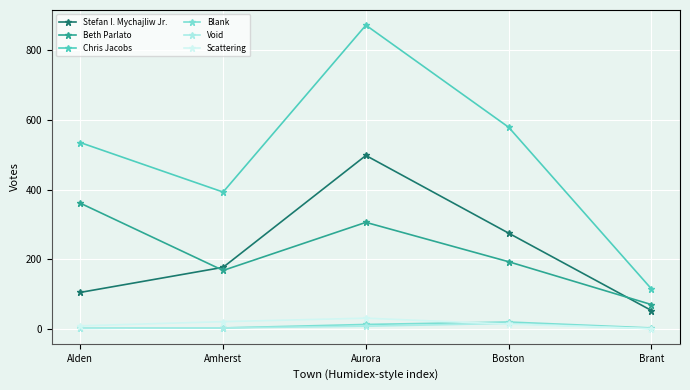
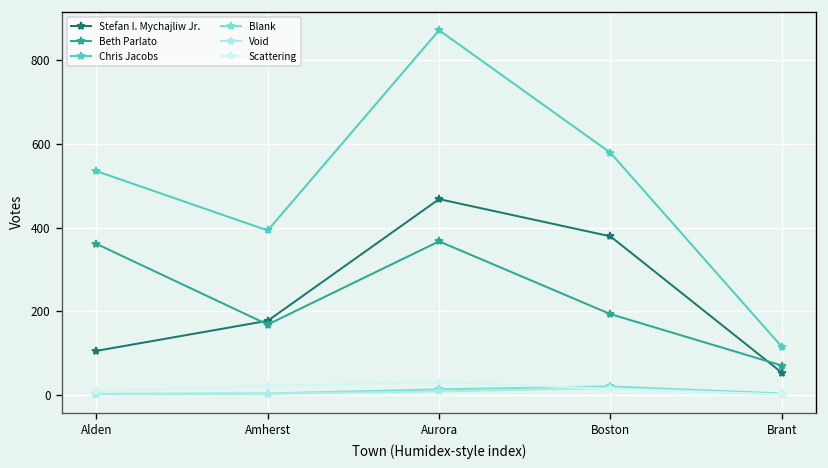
Stefan I. Mychajliw Jr., Aurora: 500 -> 470
Beth Parlato, Aurora: 310 -> 370
Stefan I. Mychajliw Jr., Boston: 280 -> 380
